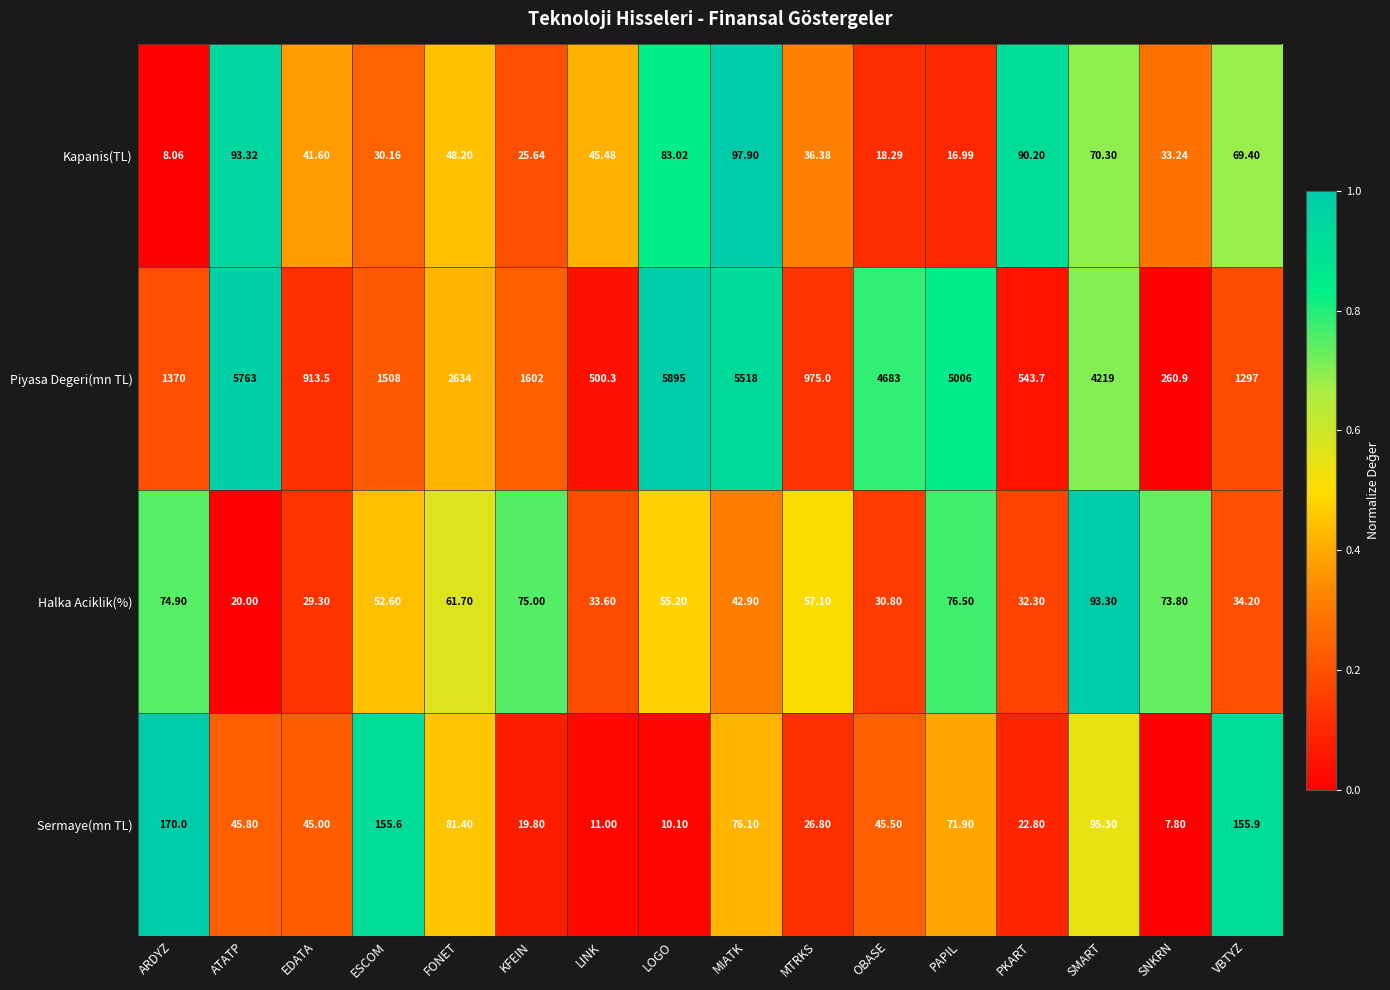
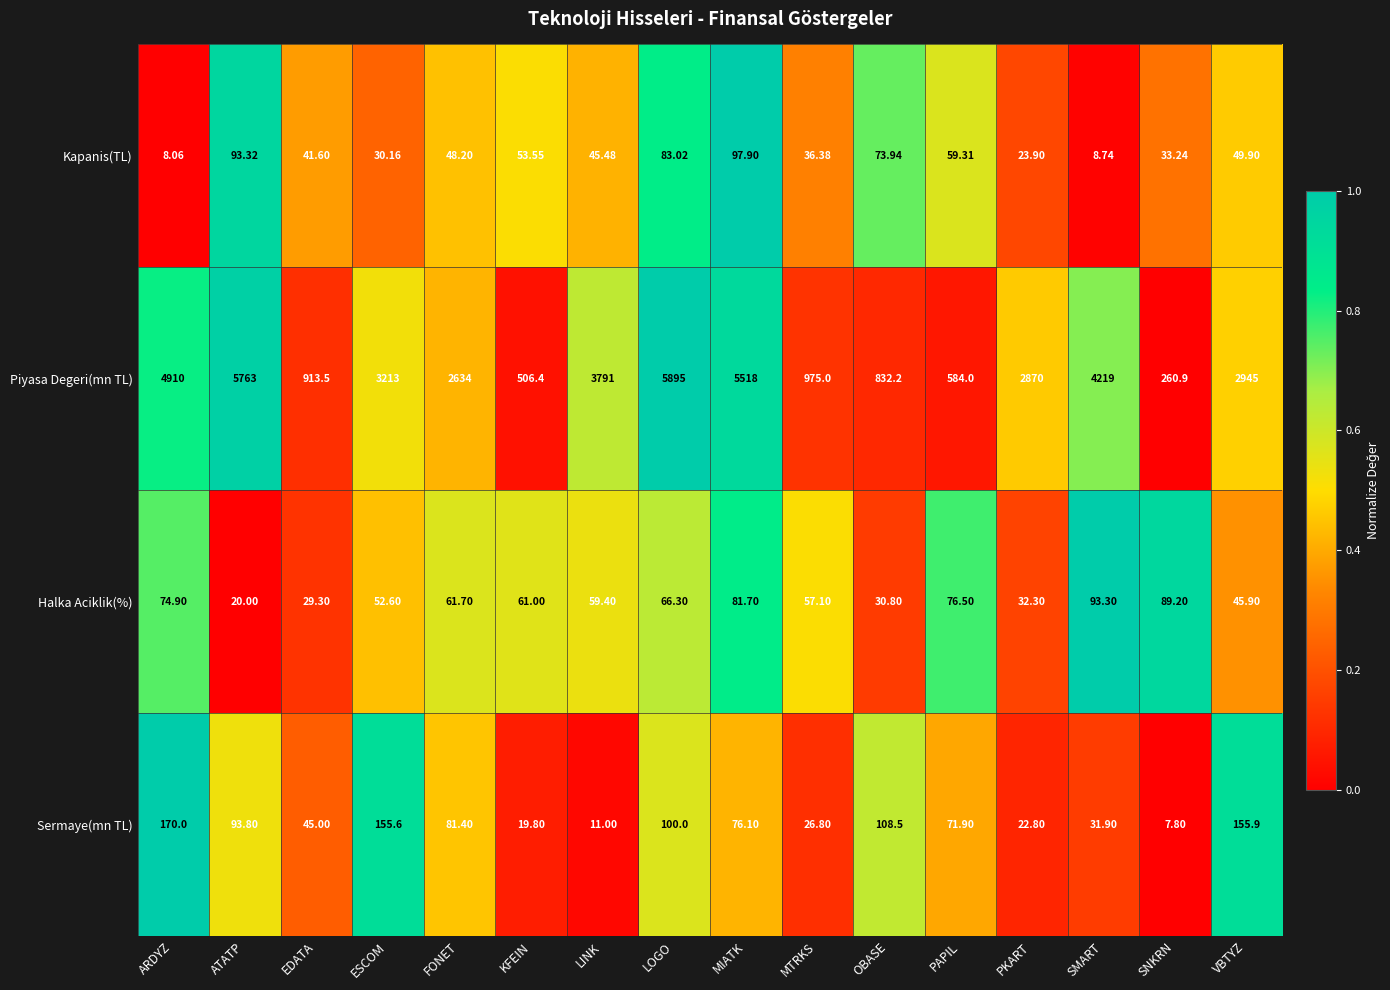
Kapanis(TL), KFEIN: 25.64 -> 53.55
Kapanis(TL), OBASE: 18.29 -> 73.94
Kapanis(TL), PAPIL: 16.99 -> 59.31
Kapanis(TL), PKART: 90.20 -> 23.90
Kapanis(TL), SMART: 70.30 -> 8.74
Kapanis(TL), VBTYZ: 69.40 -> 49.90
Piyasa Degeri(mn TL), ARDYZ: 1370 -> 4910
Piyasa Degeri(mn TL), ESCOM: 1508 -> 3213
Piyasa Degeri(mn TL), KFEIN: 1602 -> 506.4
Piyasa Degeri(mn TL), LINK: 500.3 -> 3791
Piyasa Degeri(mn TL), OBASE: 4683 -> 832.2
Piyasa Degeri(mn TL), PAPIL: 5006 -> 584.0
Piyasa Degeri(mn TL), PKART: 543.7 -> 2870
Piyasa Degeri(mn TL), VBTYZ: 1297 -> 2945
Halka Aciklik(%), KFEIN: 75.00 -> 61.00
Halka Aciklik(%), LINK: 33.60 -> 59.40
Halka Aciklik(%), LOGO: 55.20 -> 66.30
Halka Aciklik(%), MIATK: 42.90 -> 81.70
Halka Aciklik(%), SNKRN: 73.80 -> 89.20
Halka Aciklik(%), VBTYZ: 34.20 -> 45.90
Sermaye(mn TL), ATATP: 45.80 -> 93.80
Sermaye(mn TL), LOGO: 10.10 -> 100.0
Sermaye(mn TL), OBASE: 45.50 -> 108.5
Sermaye(mn TL), SMART: 95.30 -> 31.90
